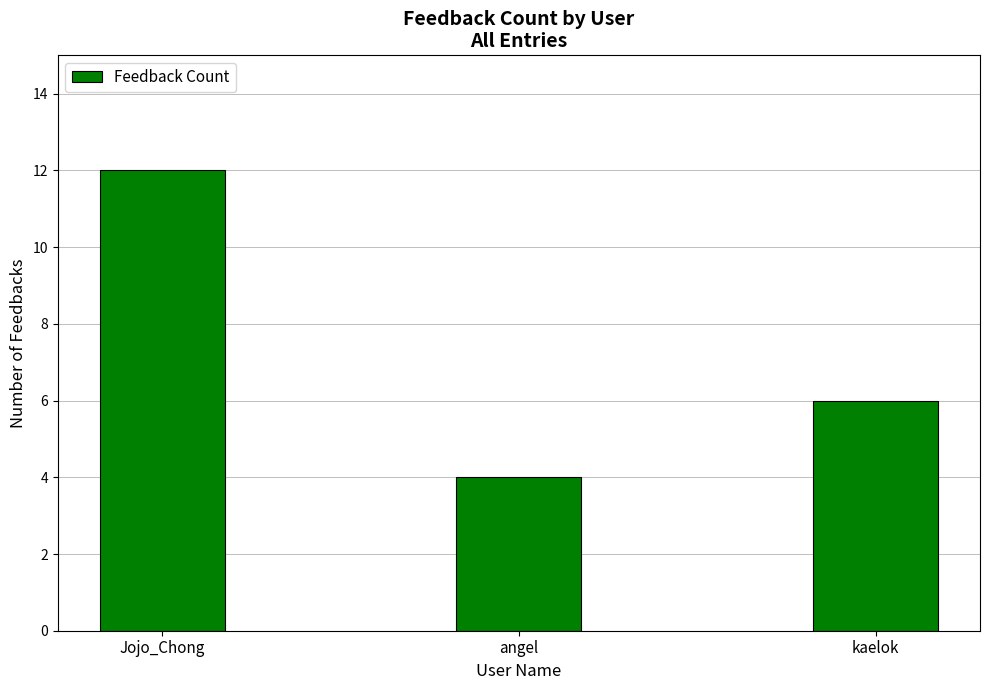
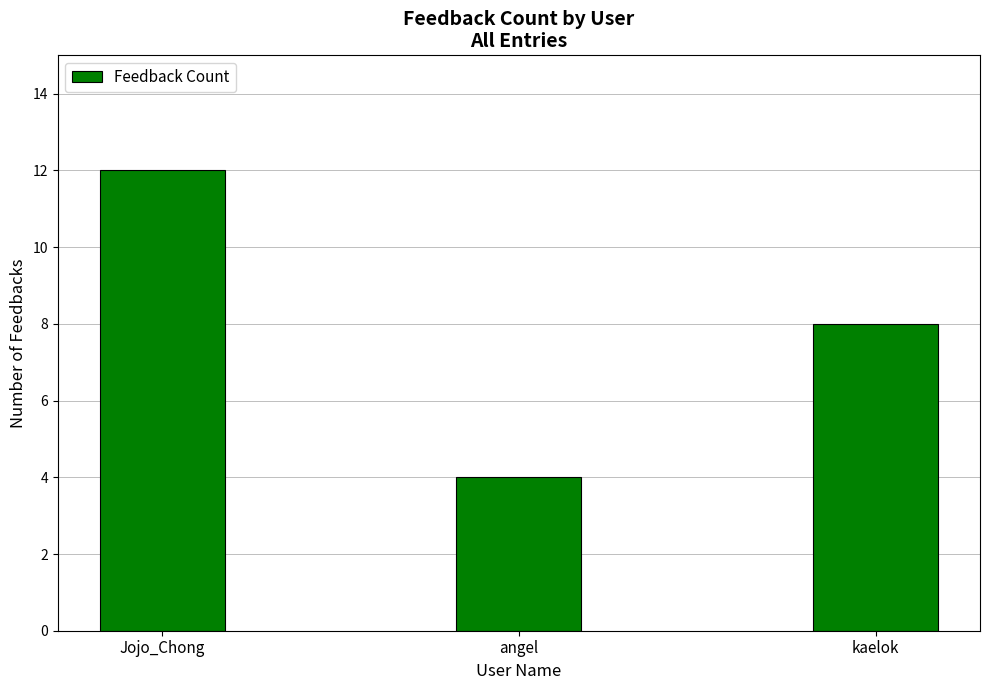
kaelok: 6 -> 8
